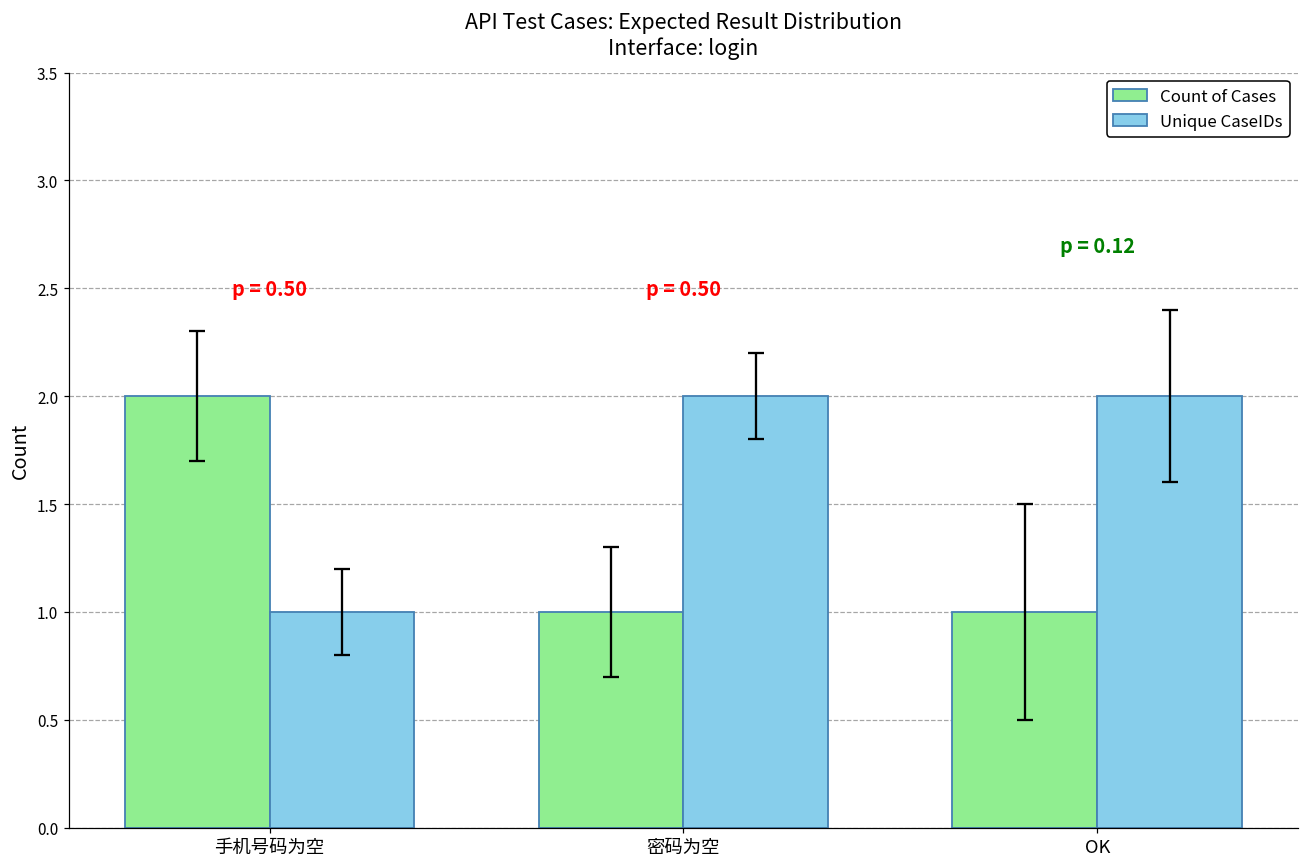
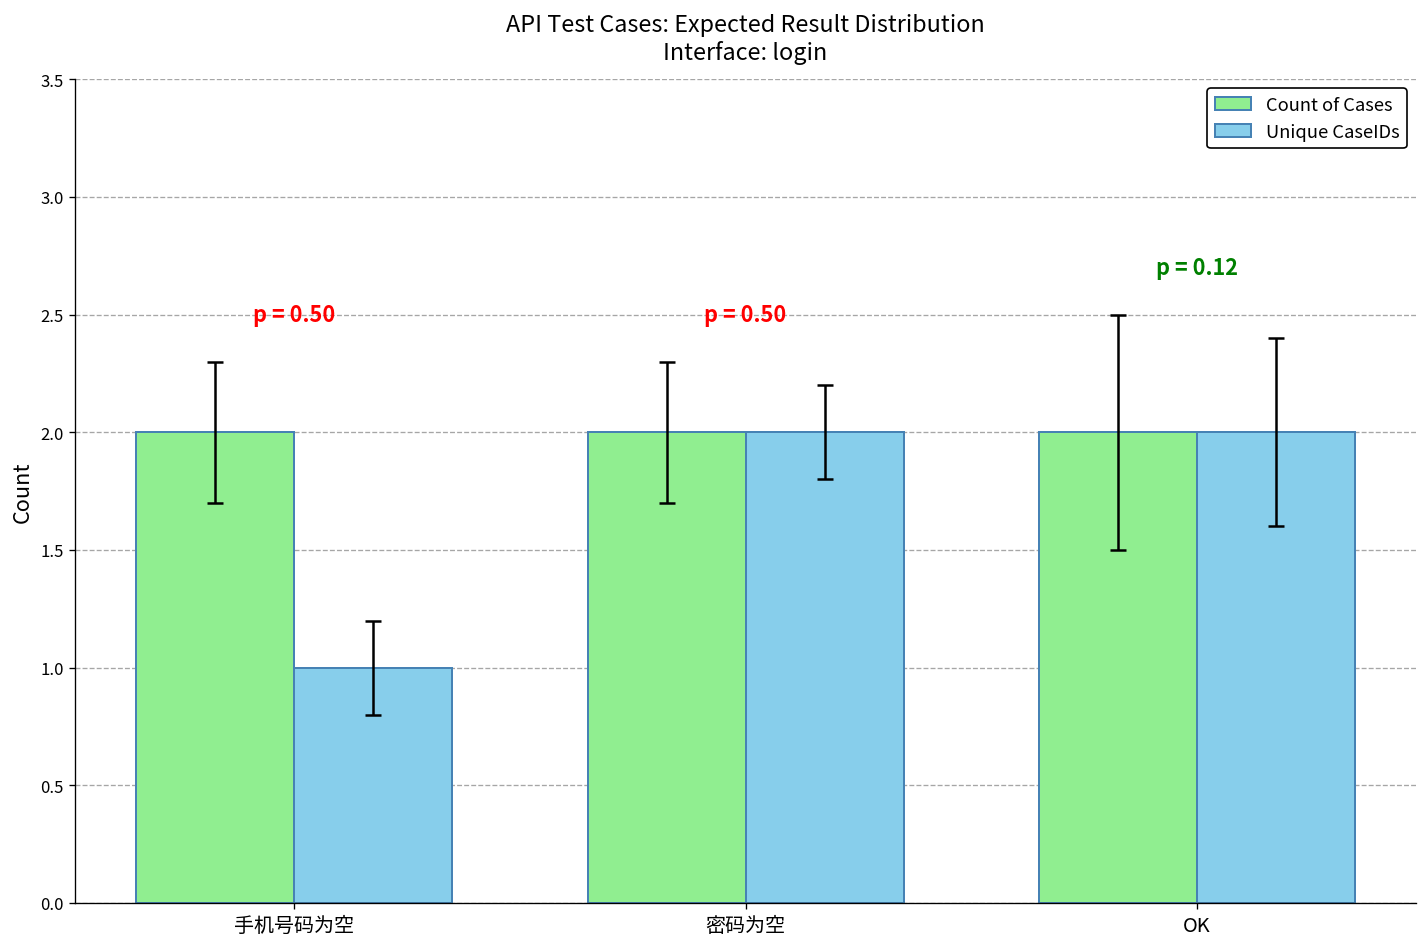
Count of Cases, 密码为空: 1 -> 2
Count of Cases, OK: 1 -> 2
